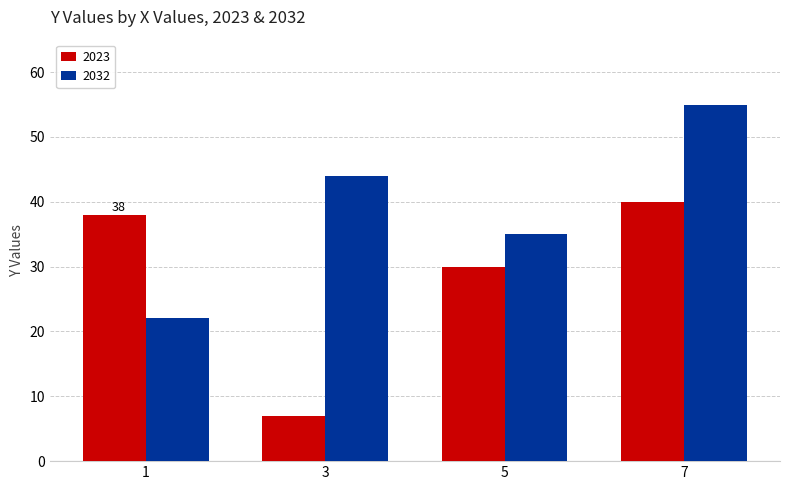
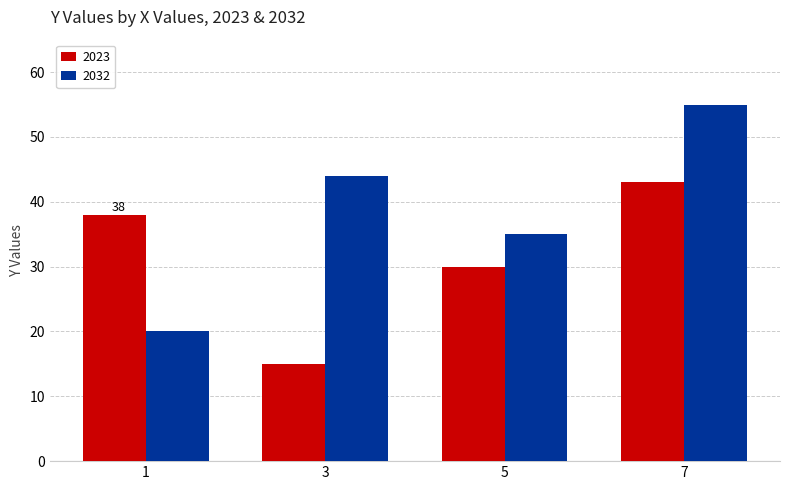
2032, 1: 22 -> 20
2023, 3: 7 -> 15
2023, 7: 40 -> 43
